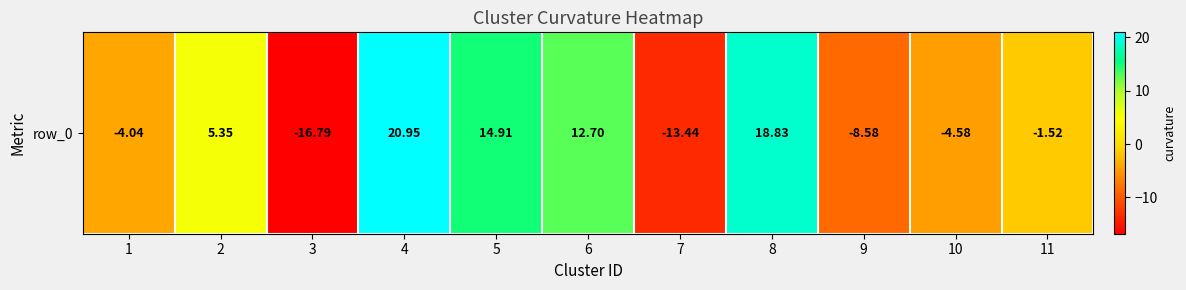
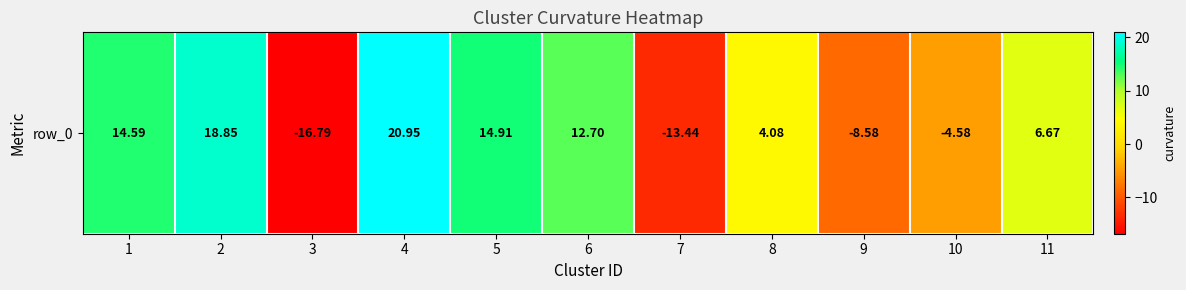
row_0, 1: -4.04 -> 14.59
row_0, 2: 5.35 -> 18.85
row_0, 8: 18.83 -> 4.08
row_0, 11: -1.52 -> 6.67
